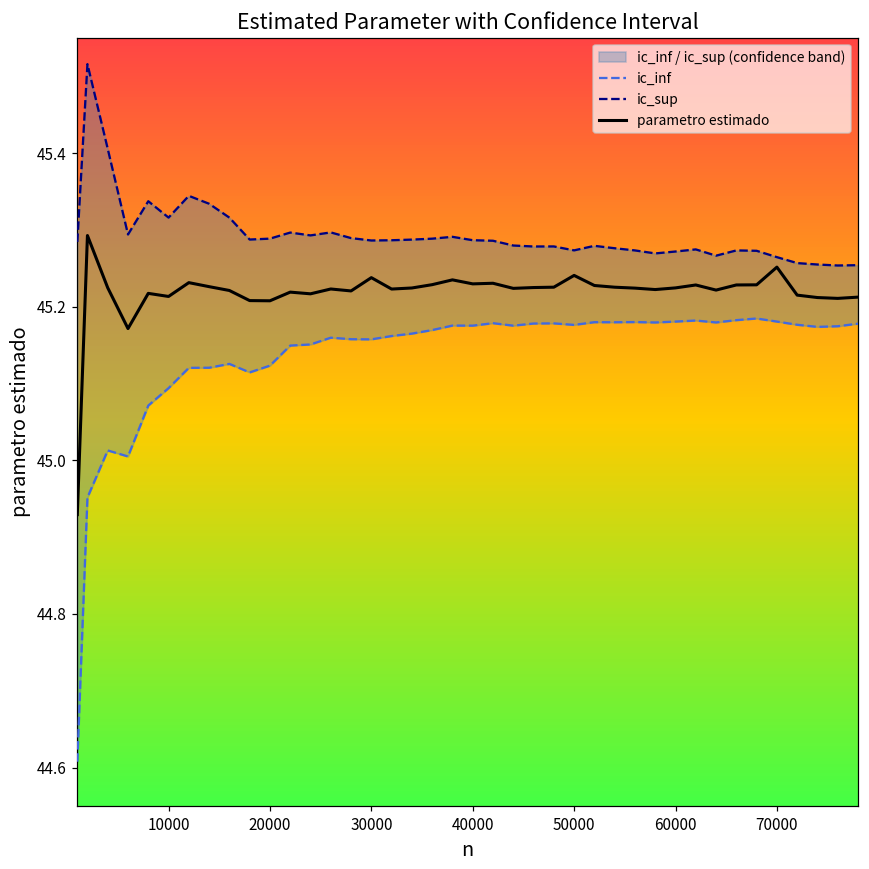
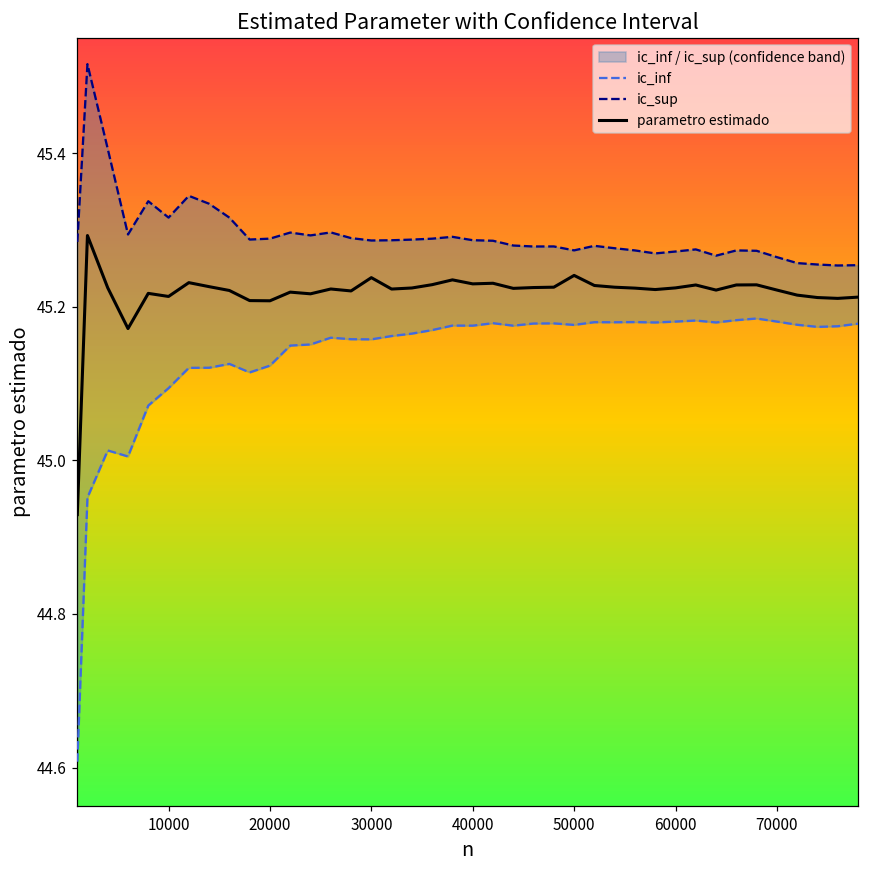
parametro estimado, 70000: 45.25 -> 45.22
